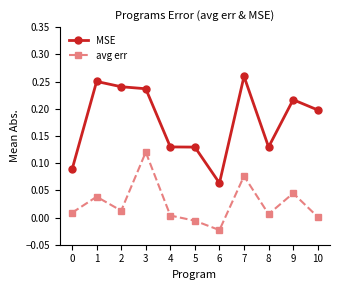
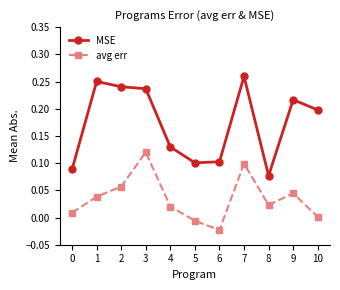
avg err, 2: 0.01 -> 0.06
avg err, 4: 0.00 -> 0.02
MSE, 5: 0.13 -> 0.10
MSE, 6: 0.06 -> 0.10
avg err, 7: 0.08 -> 0.10
MSE, 8: 0.13 -> 0.08
avg err, 8: 0.01 -> 0.02
